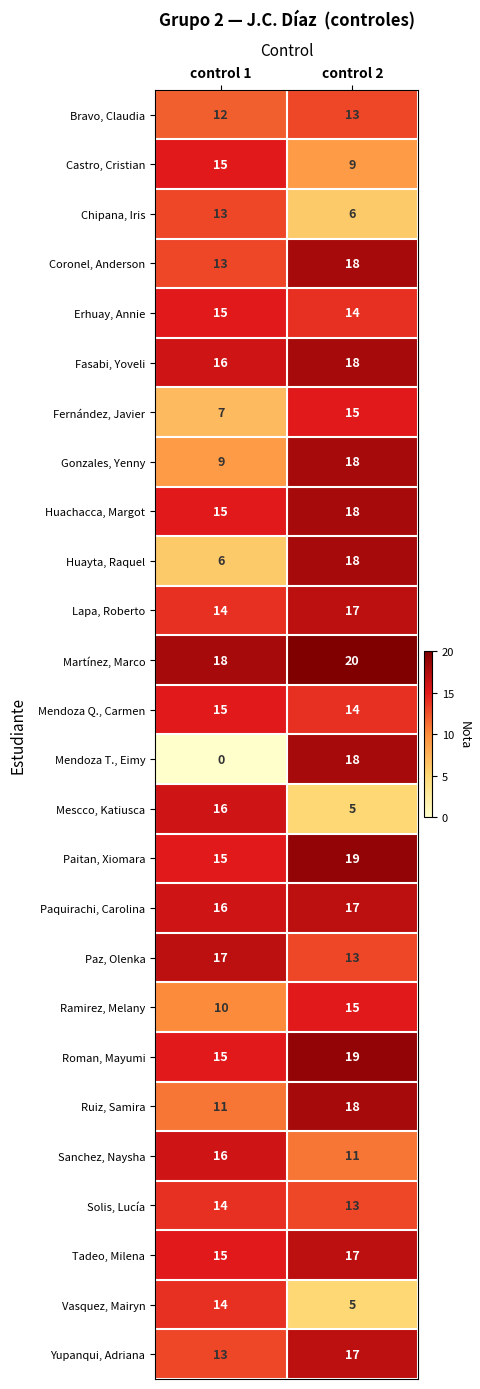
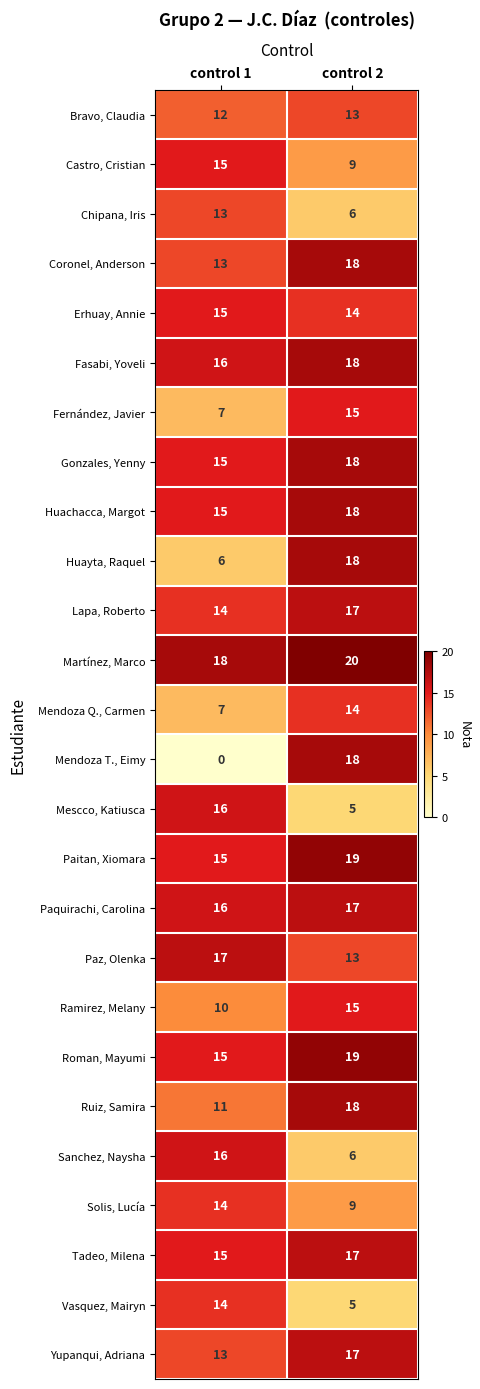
Gonzales, Yenny, control 1: 9 -> 15
Mendoza Q., Carmen, control 1: 15 -> 7
Sanchez, Naysha, control 2: 11 -> 6
Solis, Lucía, control 2: 13 -> 9
